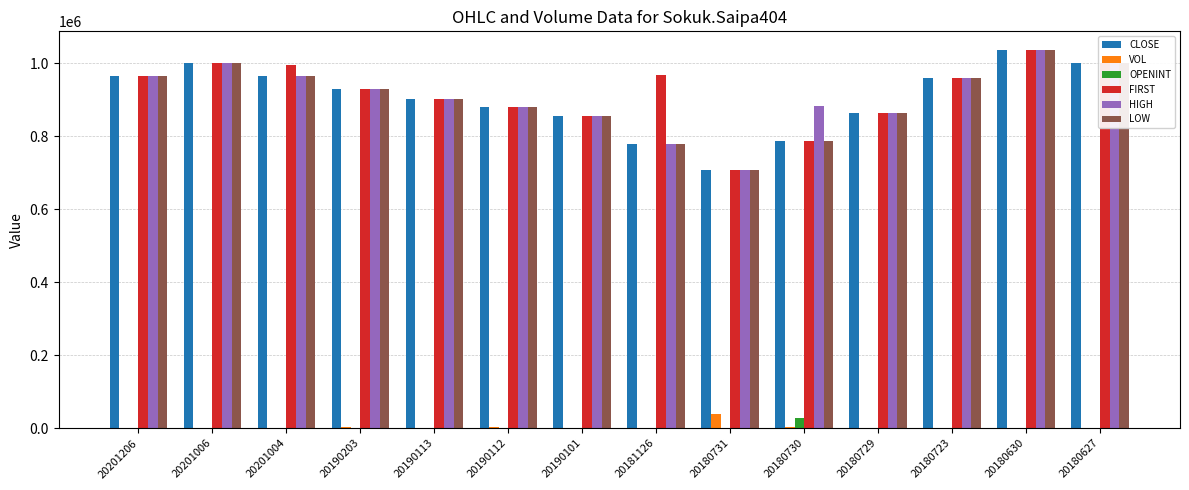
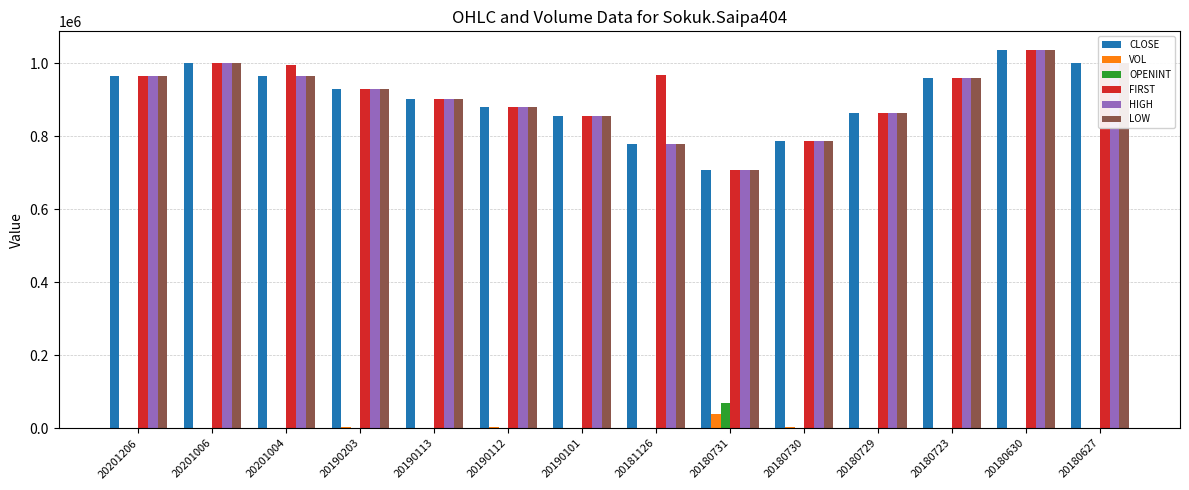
OPENINT, 20180731: 0 -> 70000
OPENINT, 20180730: 30000 -> 0
HIGH, 20180730: 880000 -> 790000
